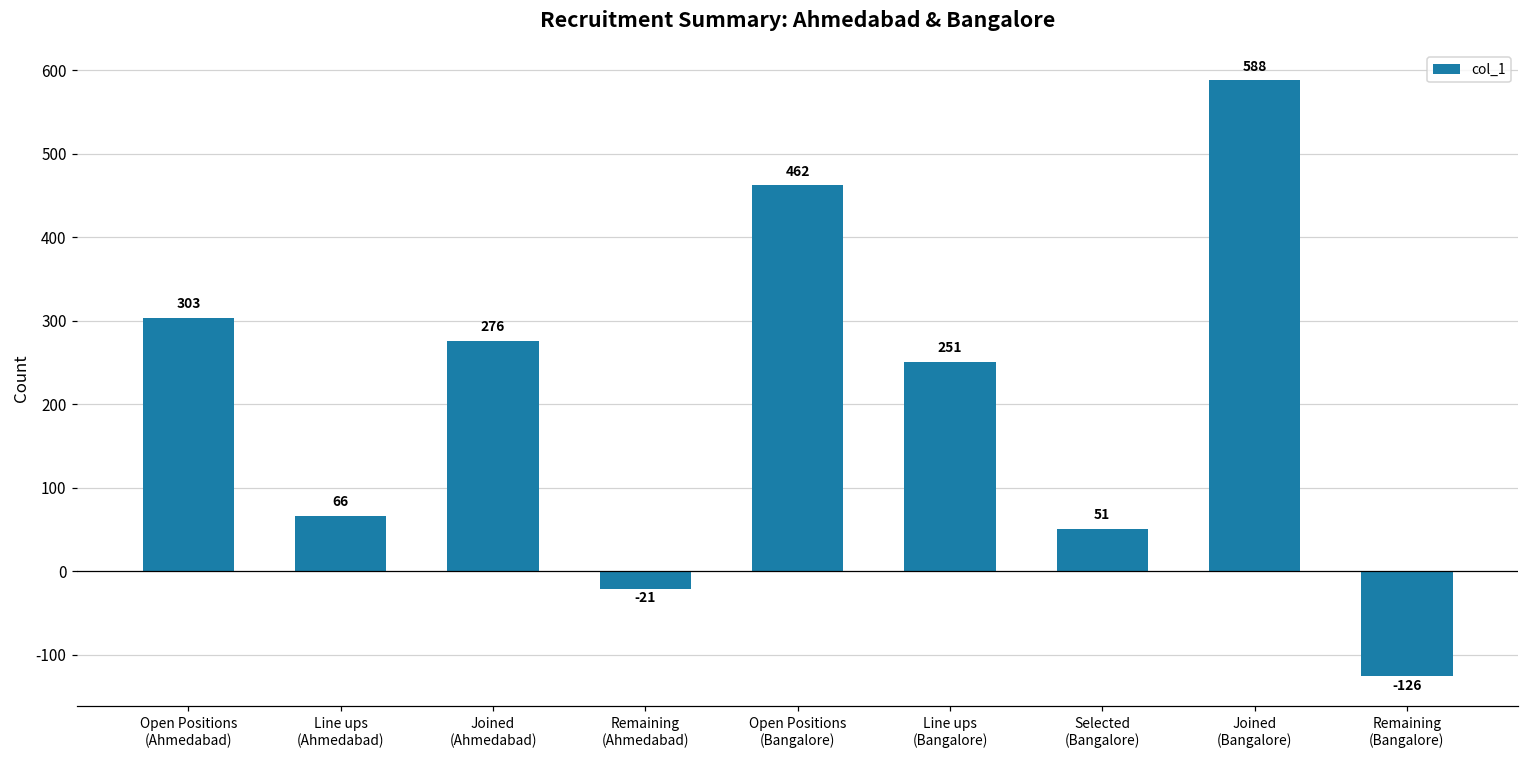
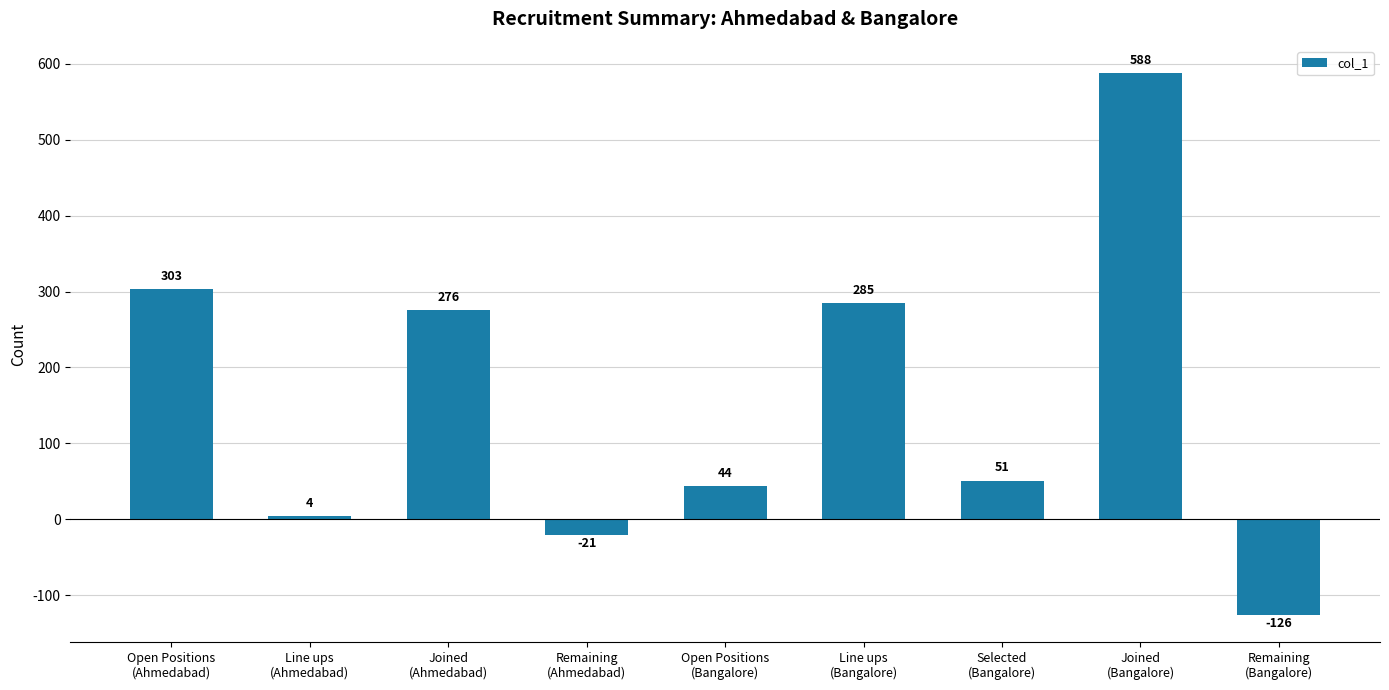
Line ups (Ahmedabad): 66 -> 4
Open Positions (Bangalore): 462 -> 44
Line ups (Bangalore): 251 -> 285
